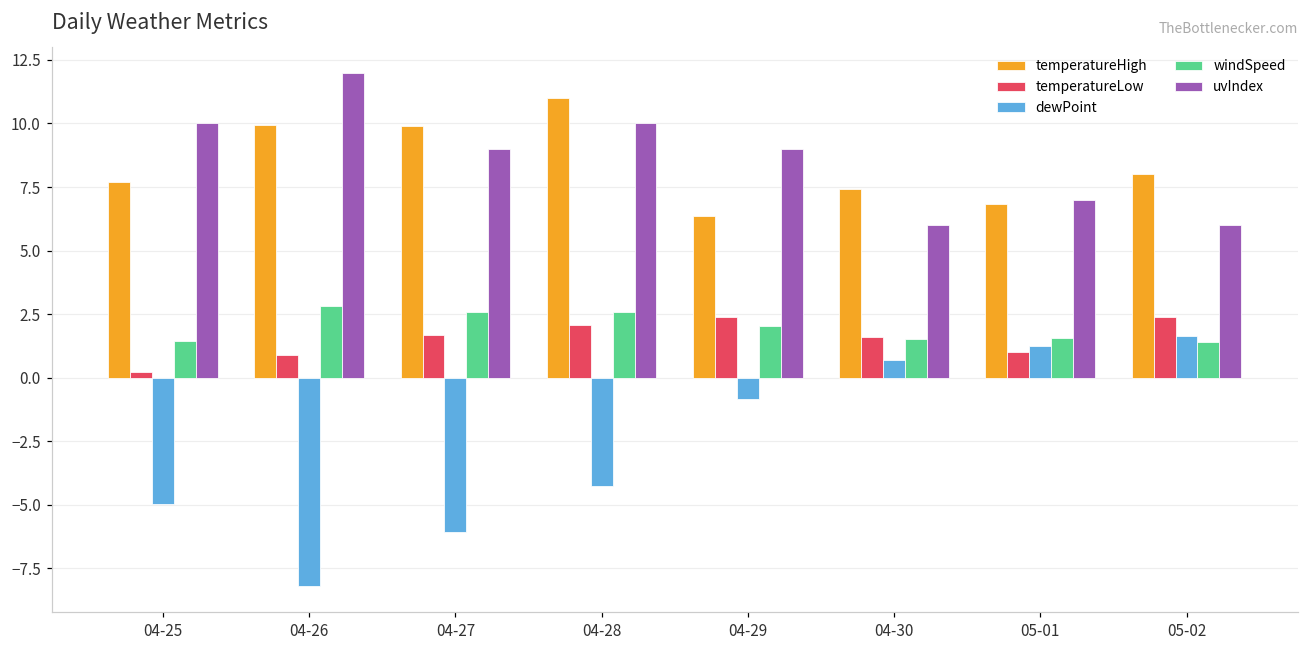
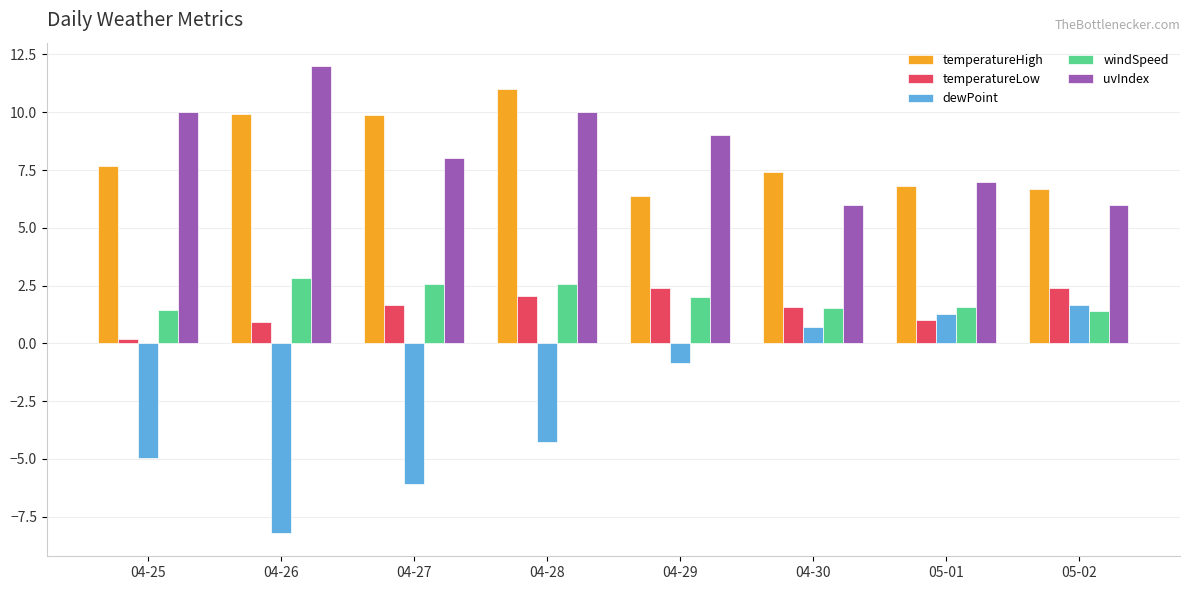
uvIndex, 04-27: 9 -> 8
temperatureHigh, 05-02: 8.0 -> 6.7
